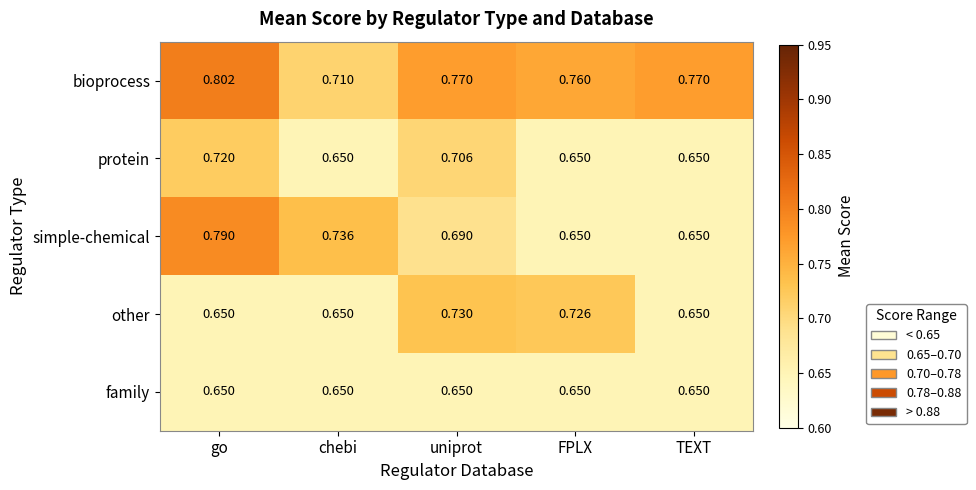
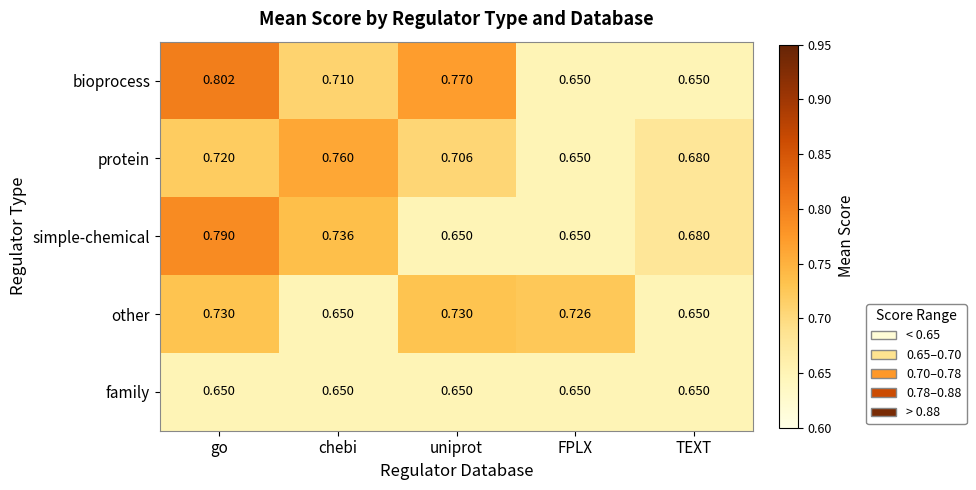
bioprocess, FPLX: 0.760 -> 0.650
bioprocess, TEXT: 0.770 -> 0.650
protein, chebi: 0.650 -> 0.760
protein, TEXT: 0.650 -> 0.680
simple-chemical, uniprot: 0.690 -> 0.650
simple-chemical, TEXT: 0.650 -> 0.680
other, go: 0.650 -> 0.730
